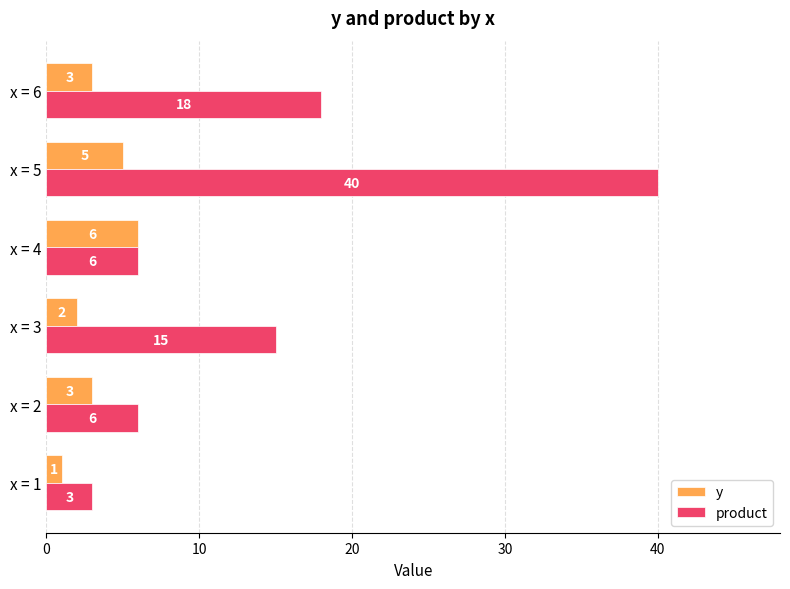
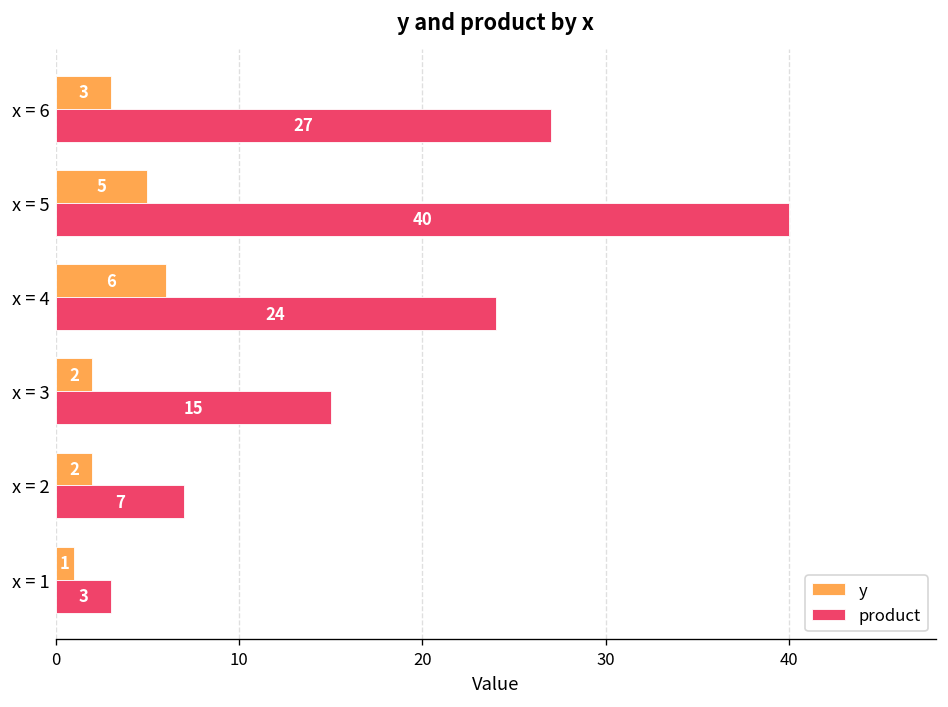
product, x = 6: 18 -> 27
product, x = 4: 6 -> 24
y, x = 2: 3 -> 2
product, x = 2: 6 -> 7
